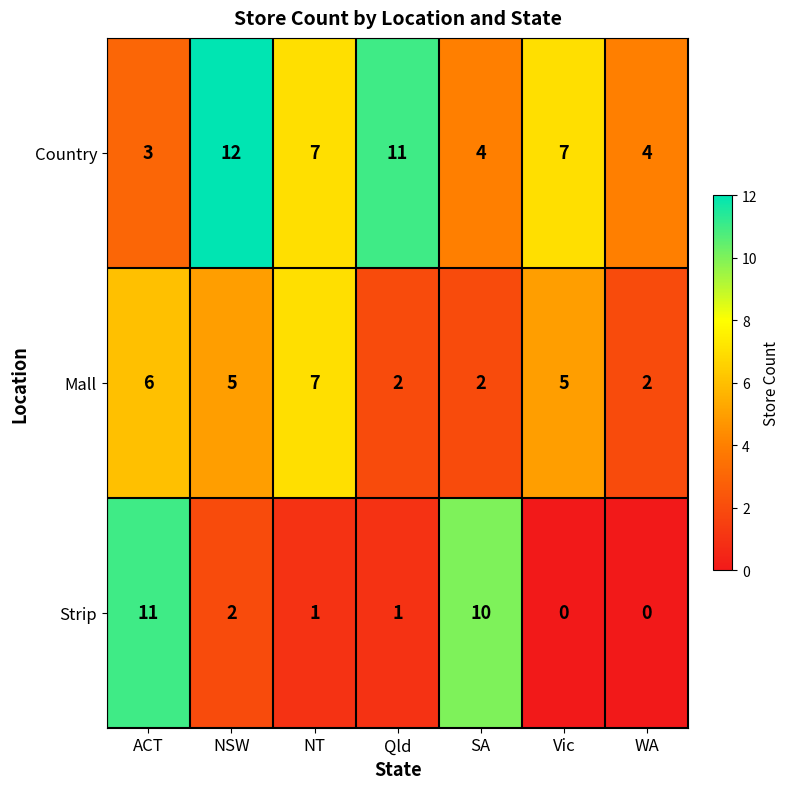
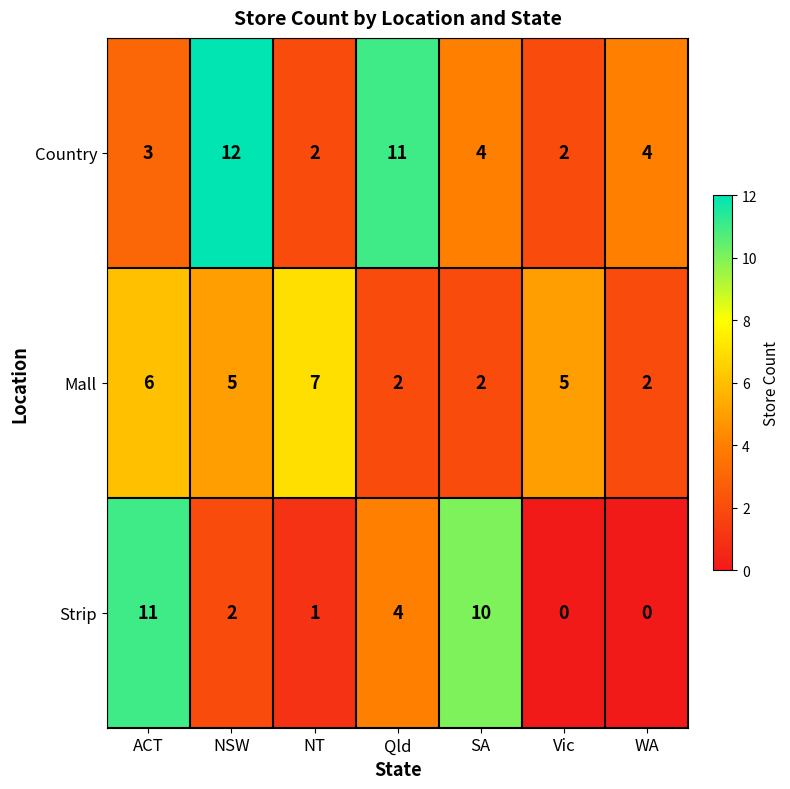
Country, NT: 7 -> 2
Country, Vic: 7 -> 2
Strip, Qld: 1 -> 4
